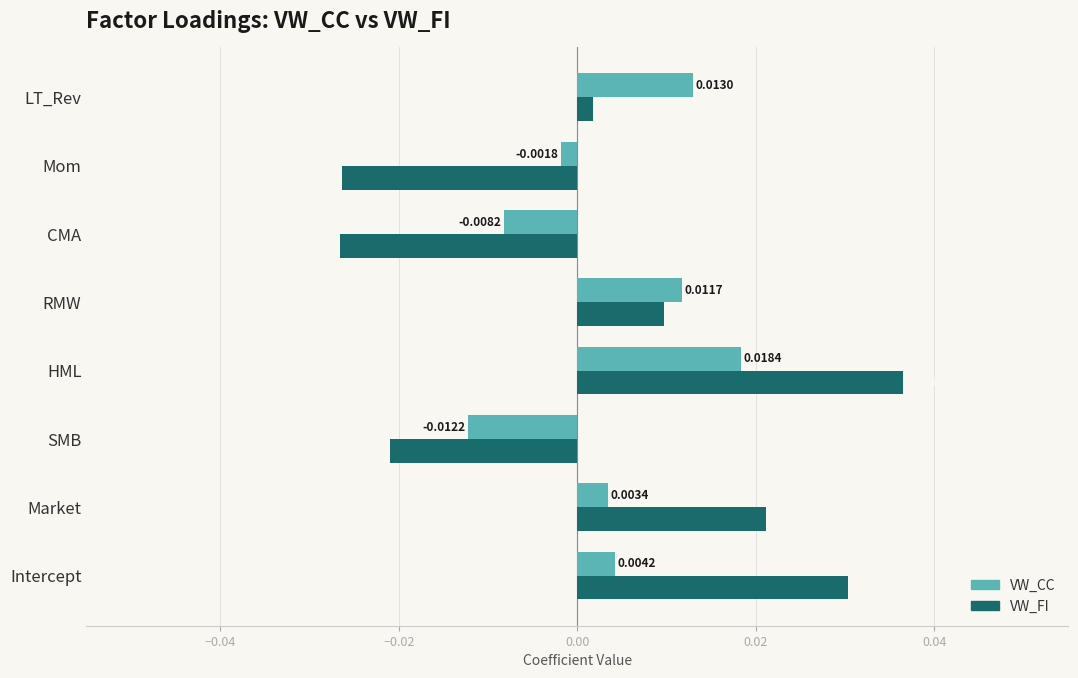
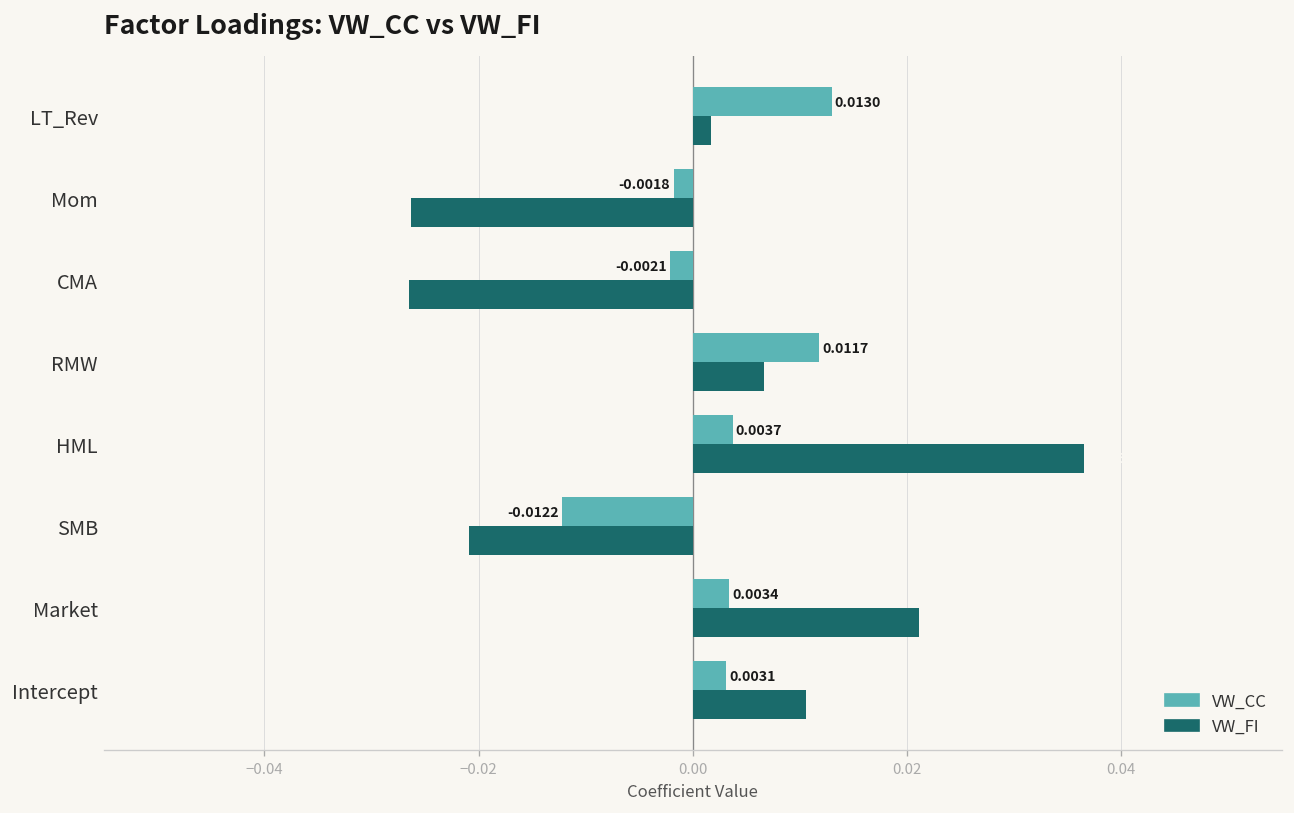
VW_CC, CMA: -0.0082 -> -0.0021
VW_FI, RMW: 0.010 -> 0.007
VW_CC, HML: 0.0184 -> 0.0037
VW_CC, Intercept: 0.0042 -> 0.0031
VW_FI, Intercept: 0.030 -> 0.011
